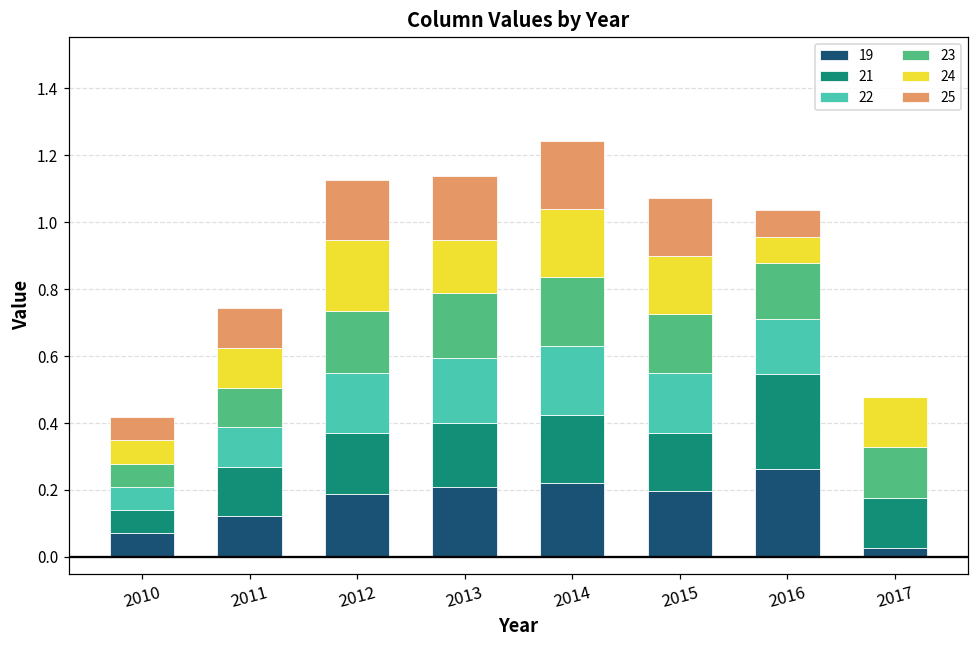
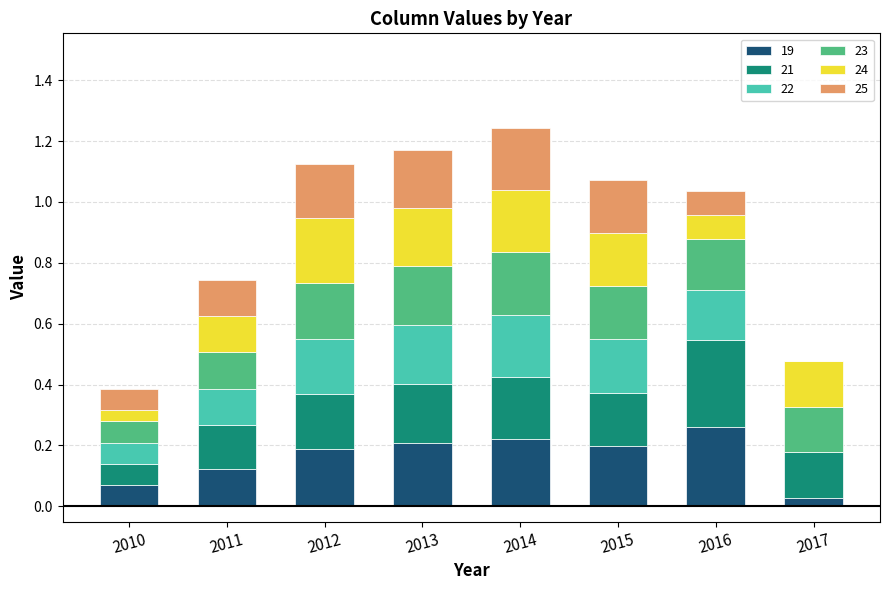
24, 2010: 0.07 -> 0.04
24, 2013: 0.16 -> 0.19
